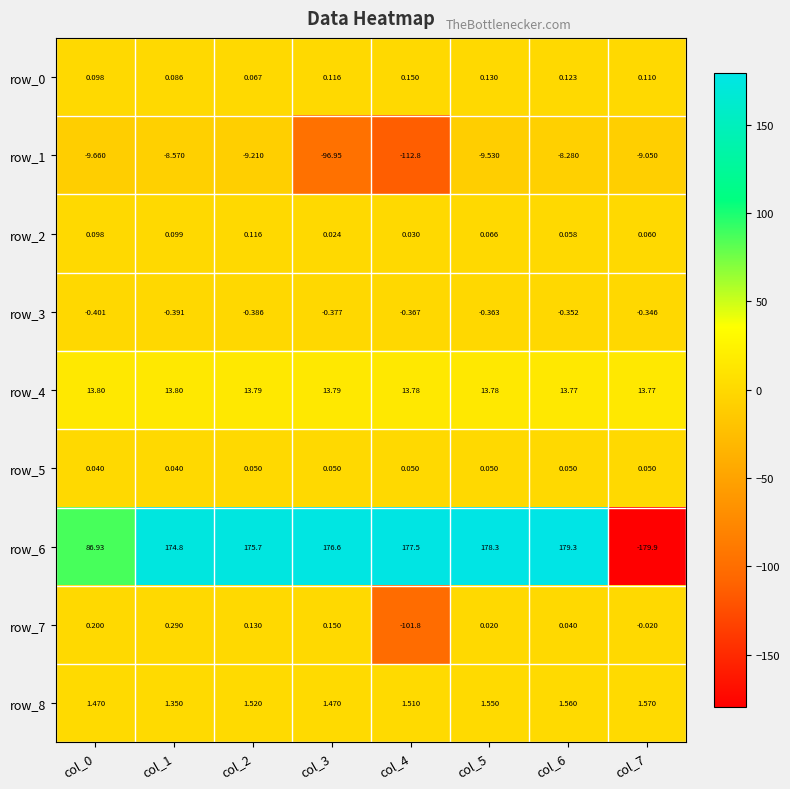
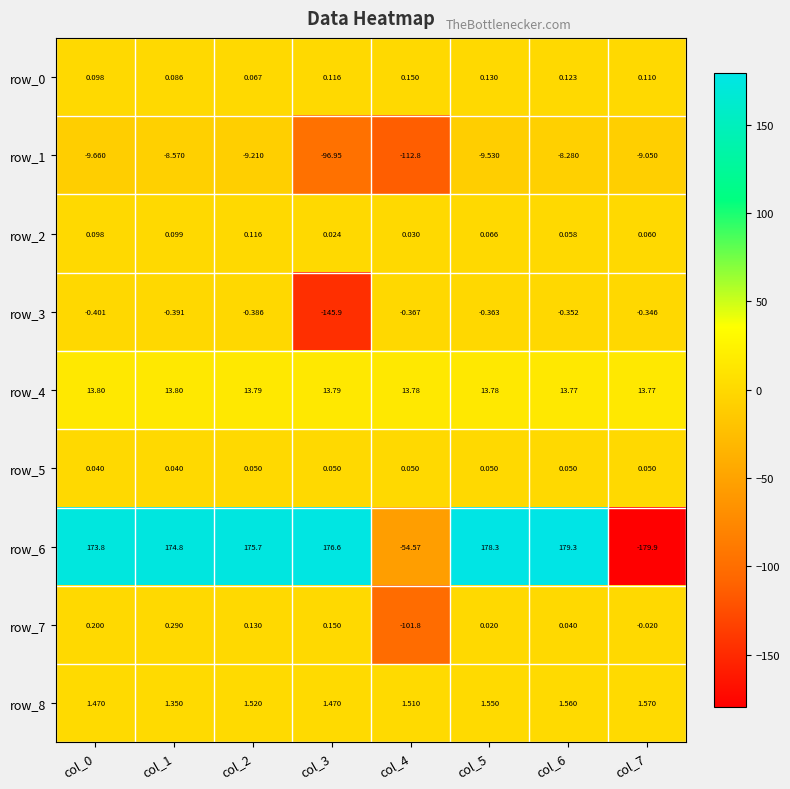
row_3, col_3: -0.377 -> -145.9
row_6, col_0: 86.93 -> 173.8
row_6, col_4: 177.5 -> -54.57
